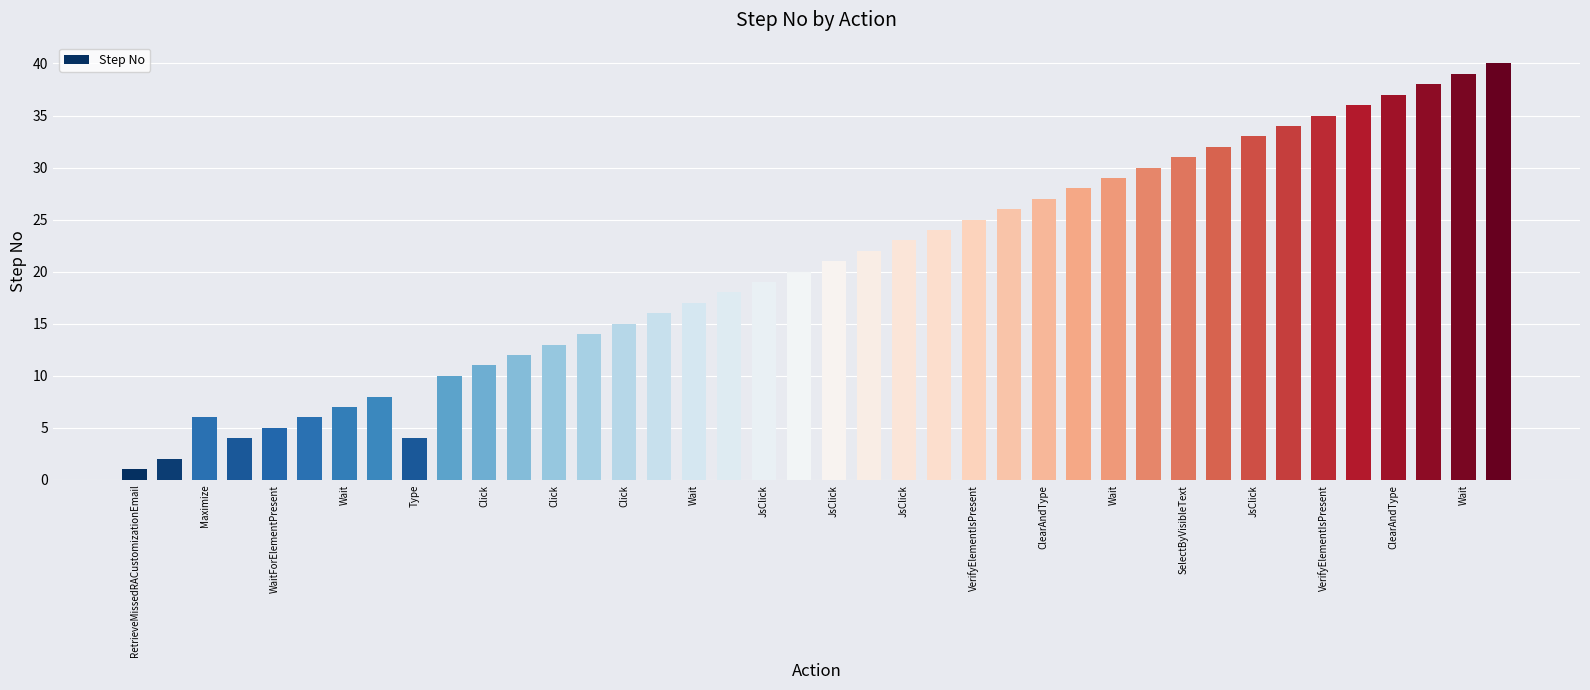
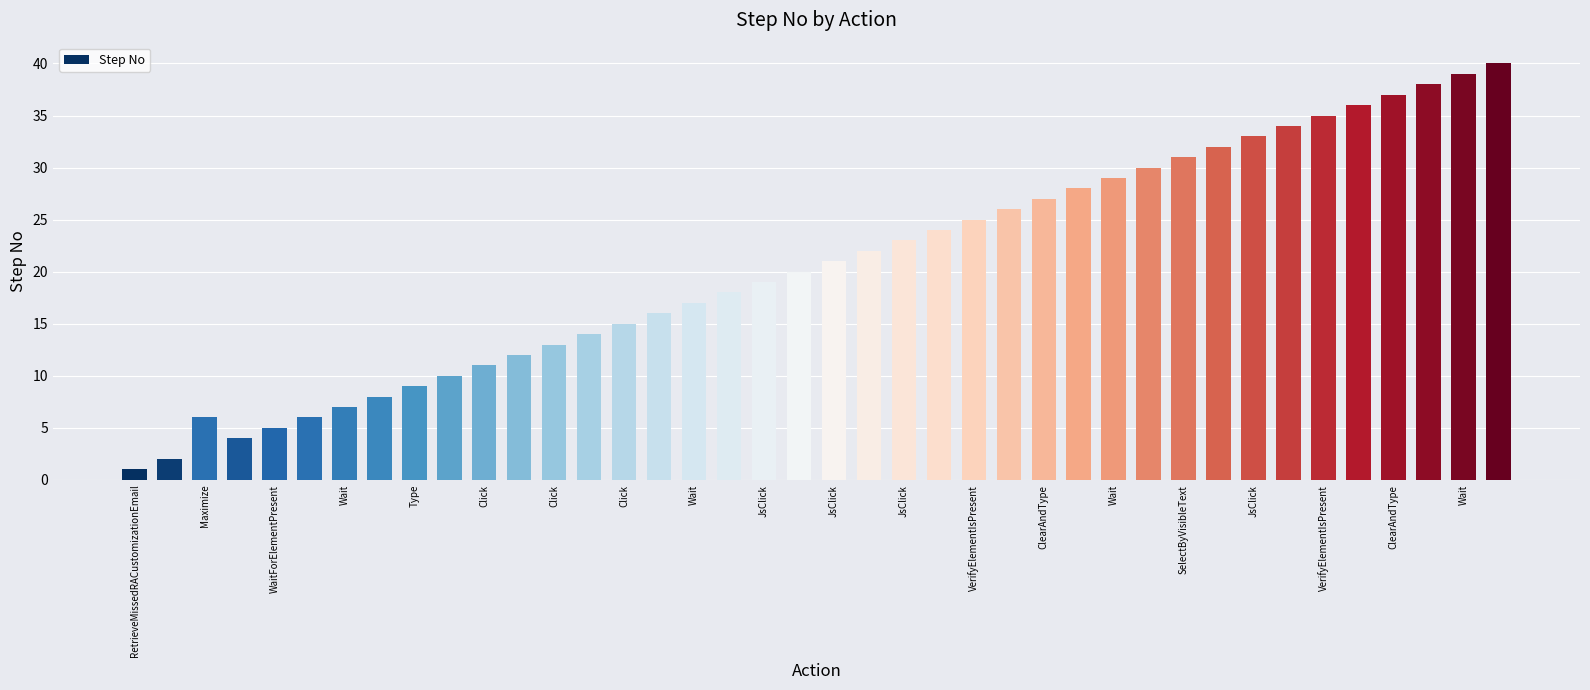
Type: 4 -> 9
